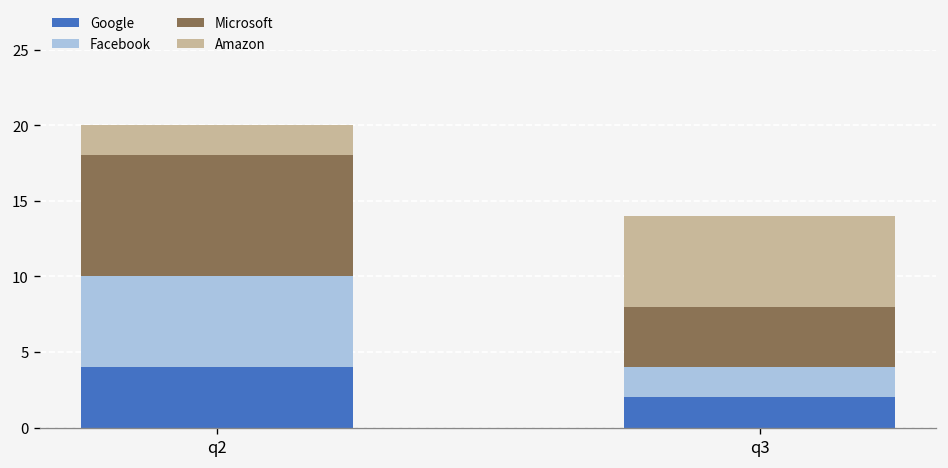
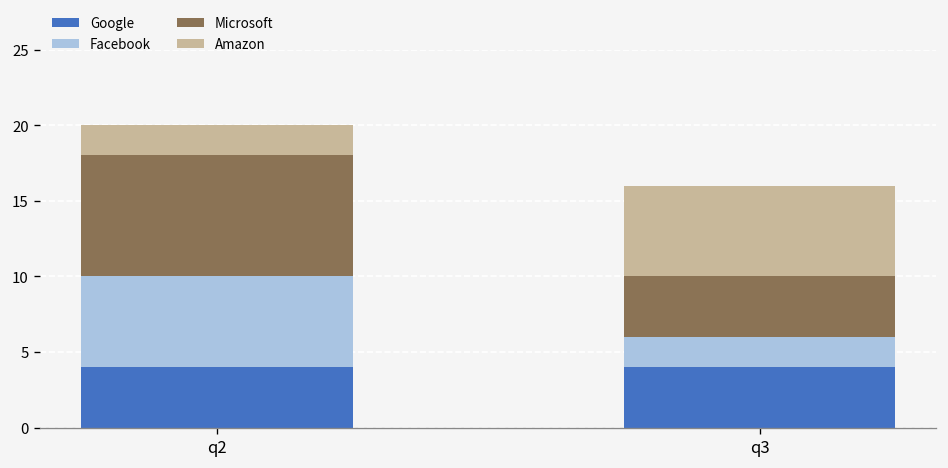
Google, q3: 2 -> 4
